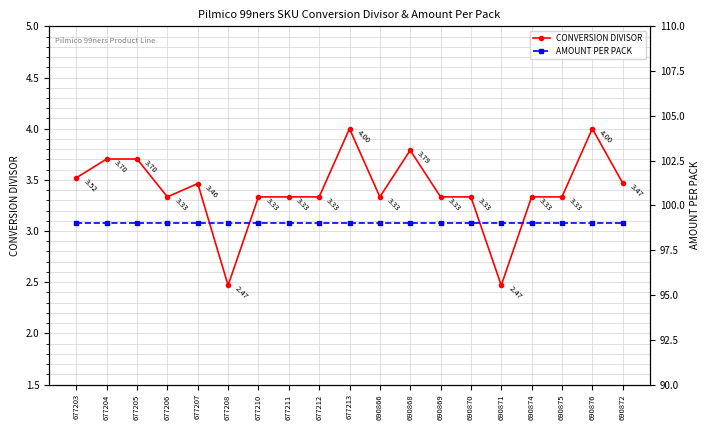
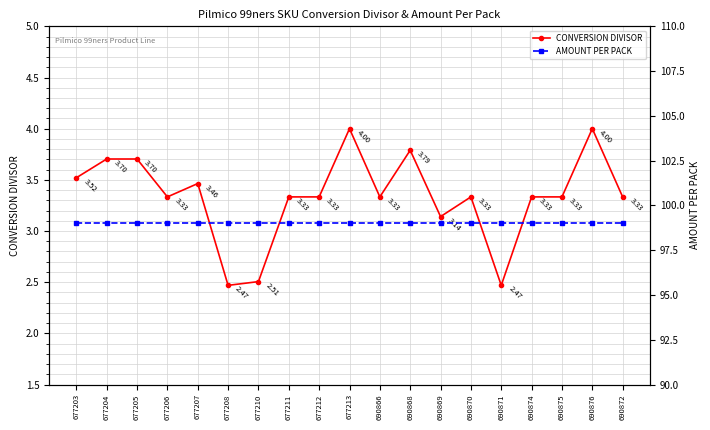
CONVERSION DIVISOR, 677210: 3.33 -> 2.51
CONVERSION DIVISOR, 690869: 3.33 -> 3.14
CONVERSION DIVISOR, 690872: 3.47 -> 3.33
